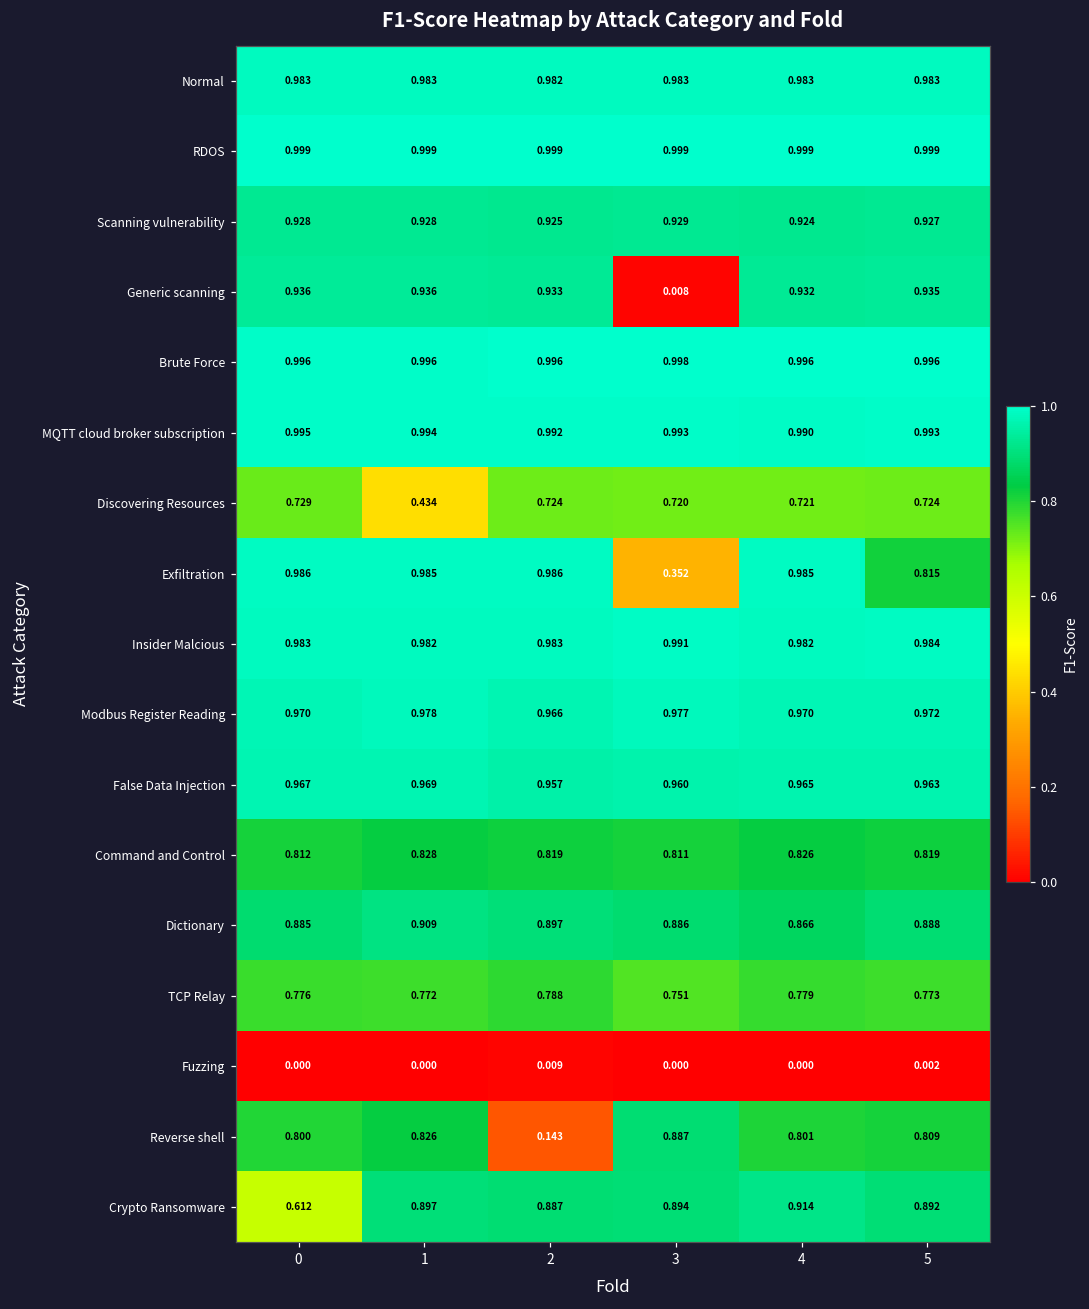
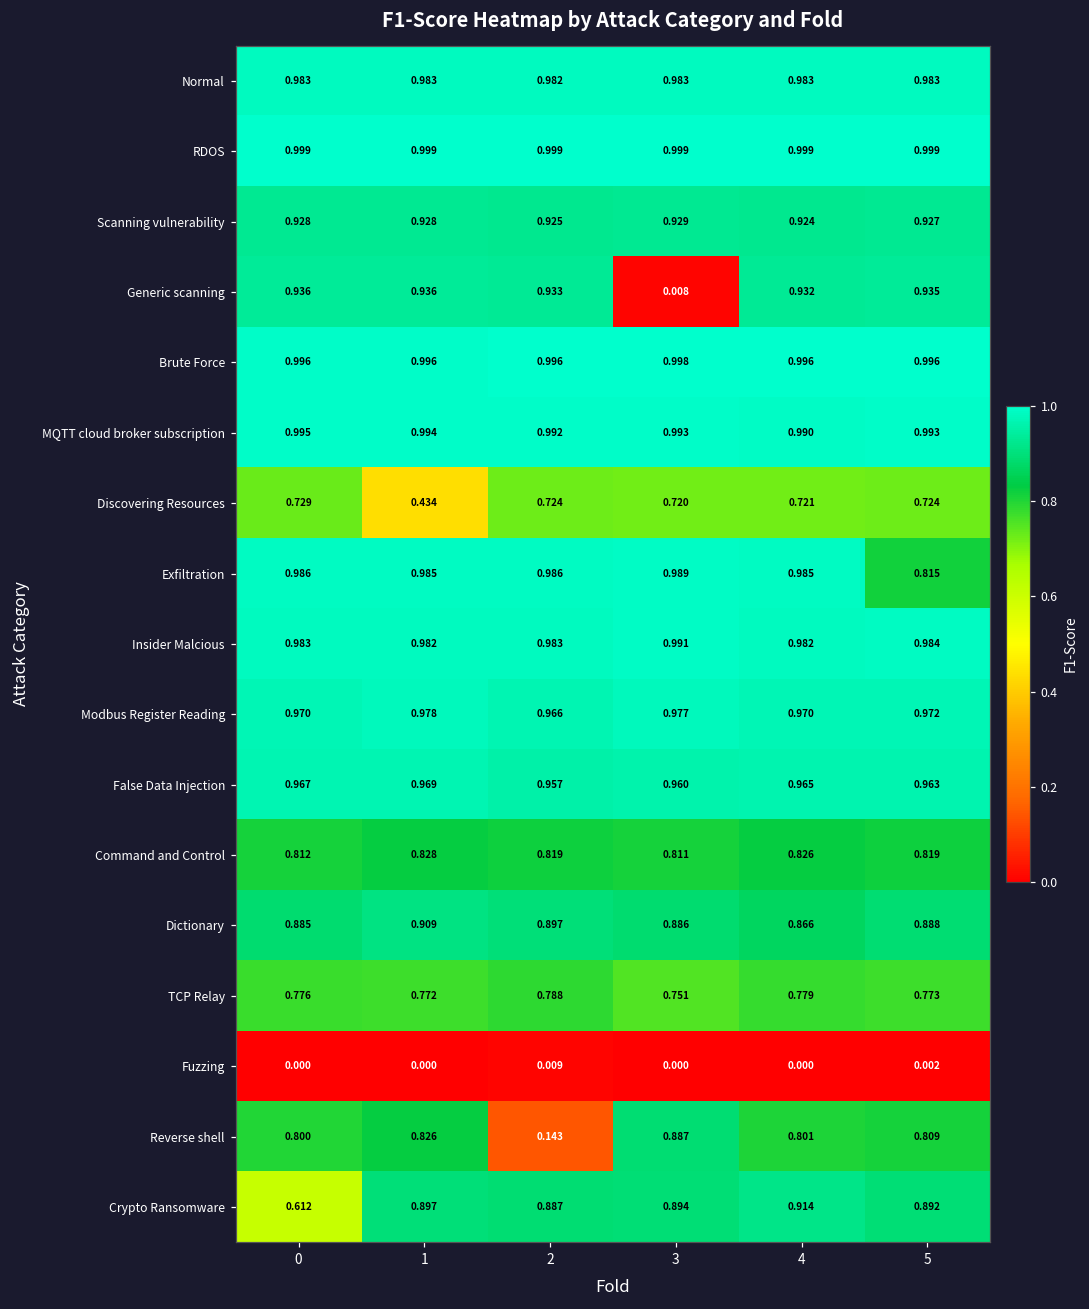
Exfiltration, 3: 0.352 -> 0.989
